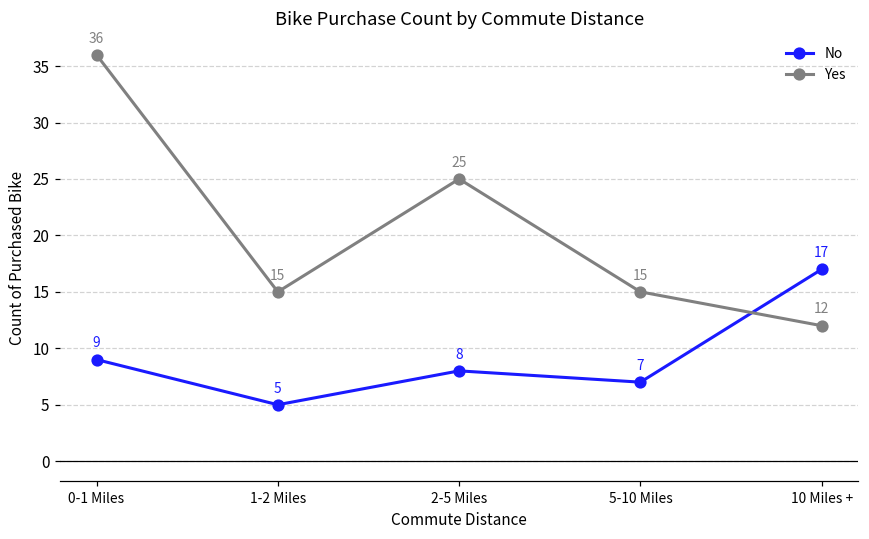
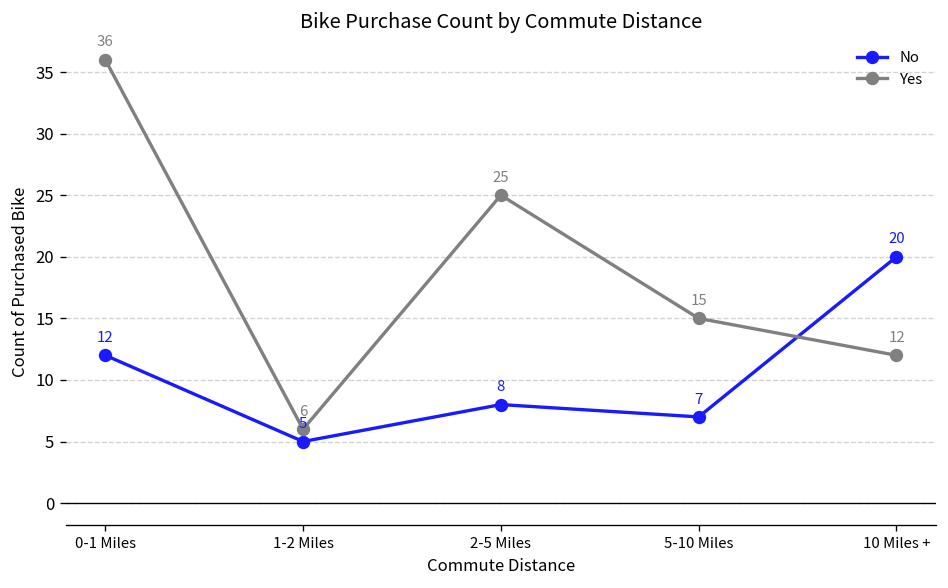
No, 0-1 Miles: 9 -> 12
Yes, 1-2 Miles: 15 -> 6
No, 10 Miles +: 17 -> 20
